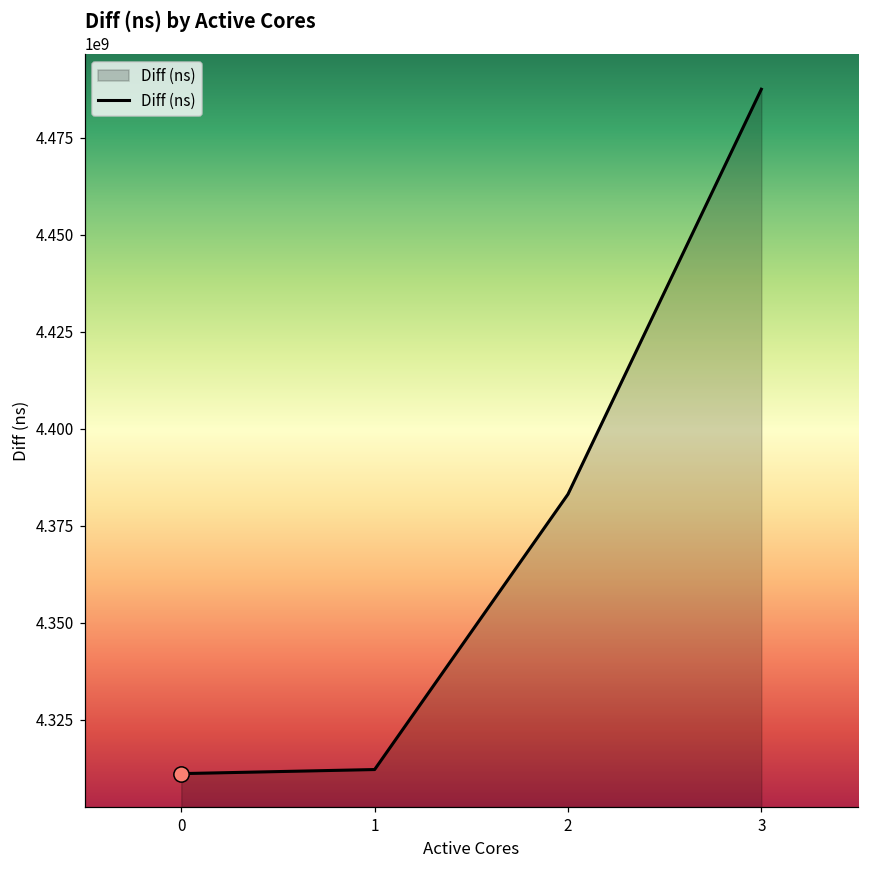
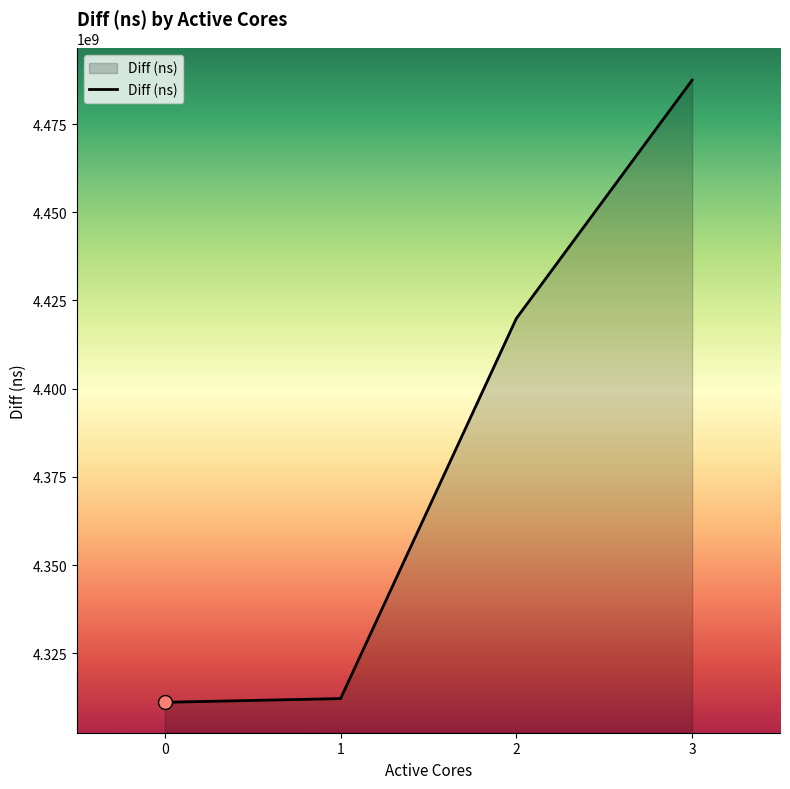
Diff (ns), 2: 4383000000 -> 4420000000
